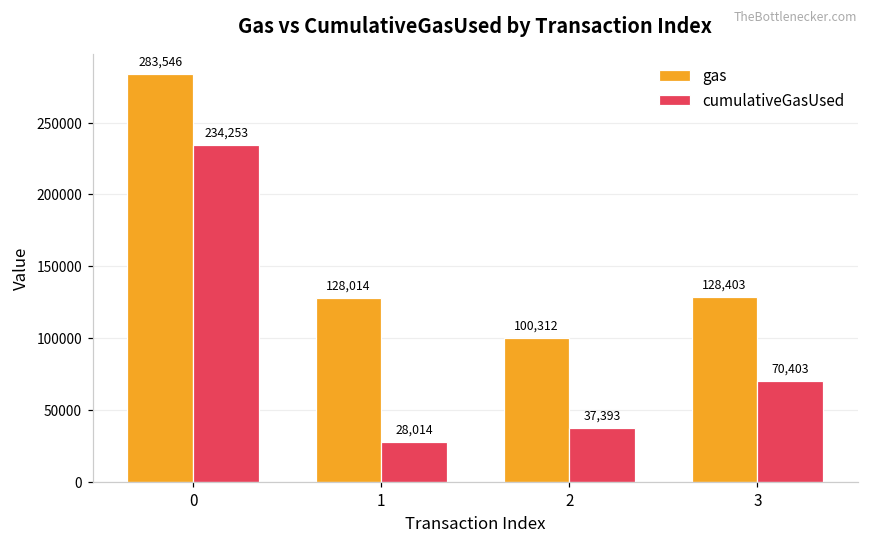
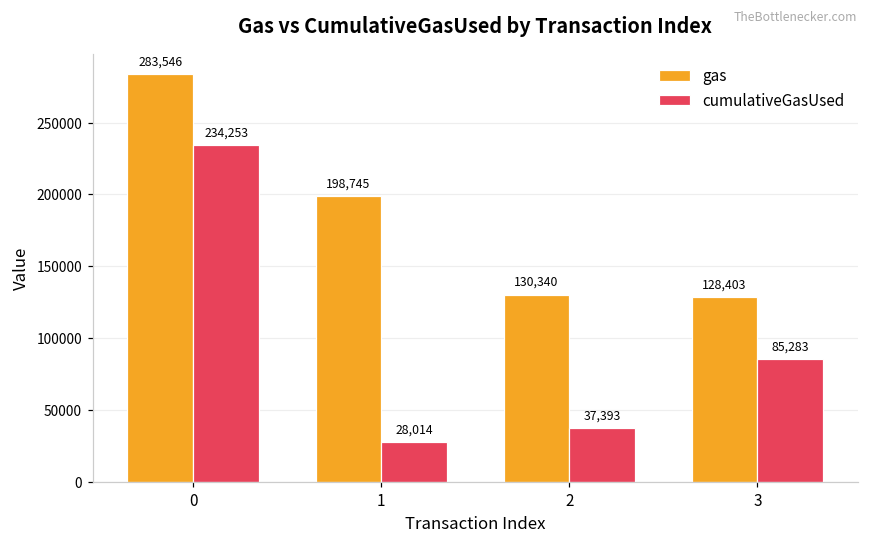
gas, 1: 128,014 -> 198,745
gas, 2: 100,312 -> 130,340
cumulativeGasUsed, 3: 70,403 -> 85,283
